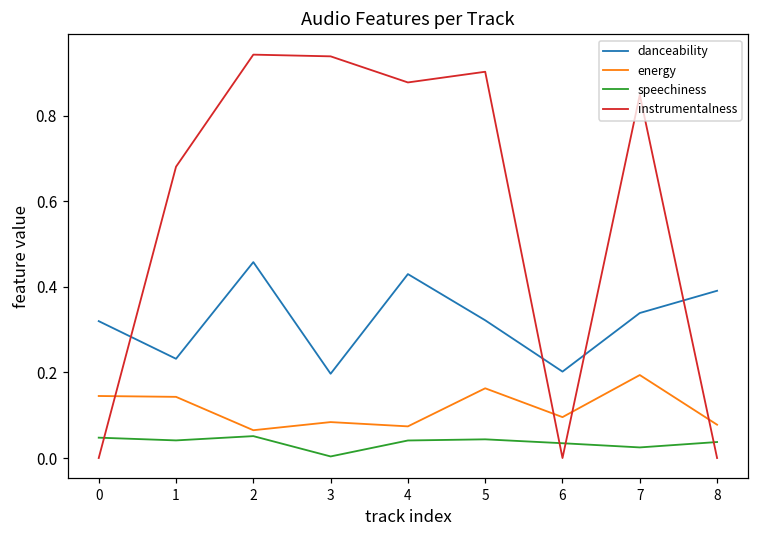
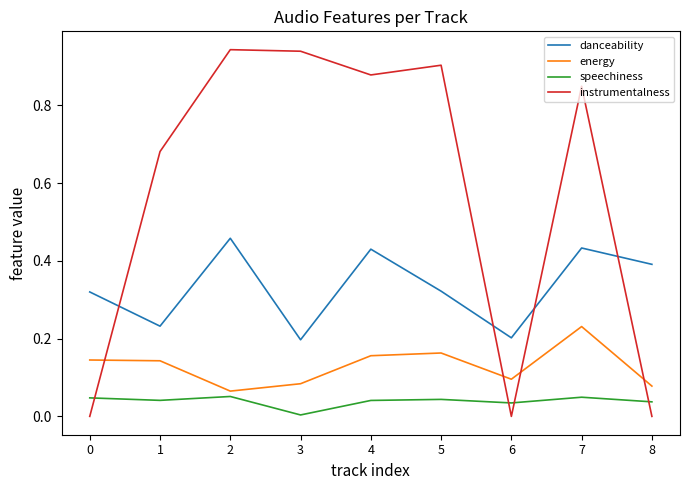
energy, 4: 0.07 -> 0.16
danceability, 7: 0.34 -> 0.43
energy, 7: 0.19 -> 0.23
speechiness, 7: 0.02 -> 0.05
